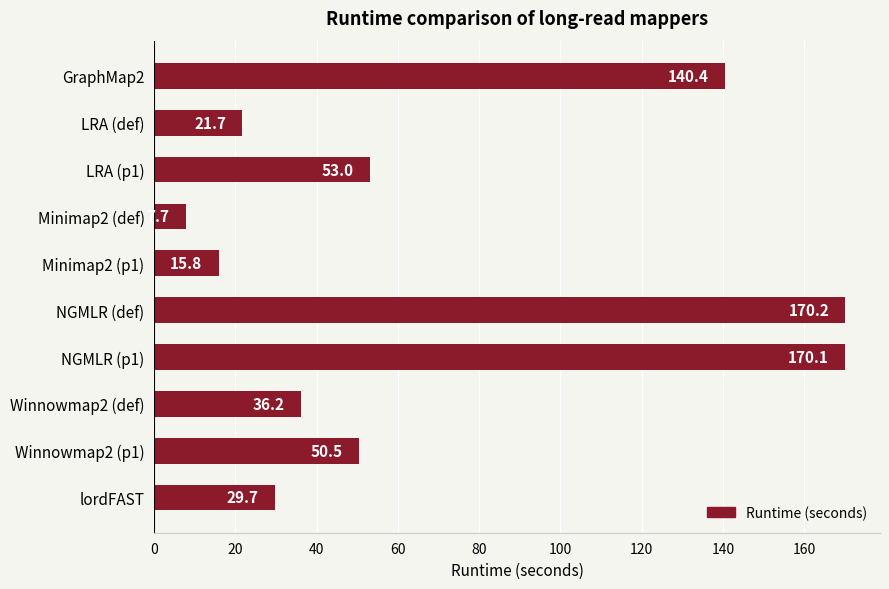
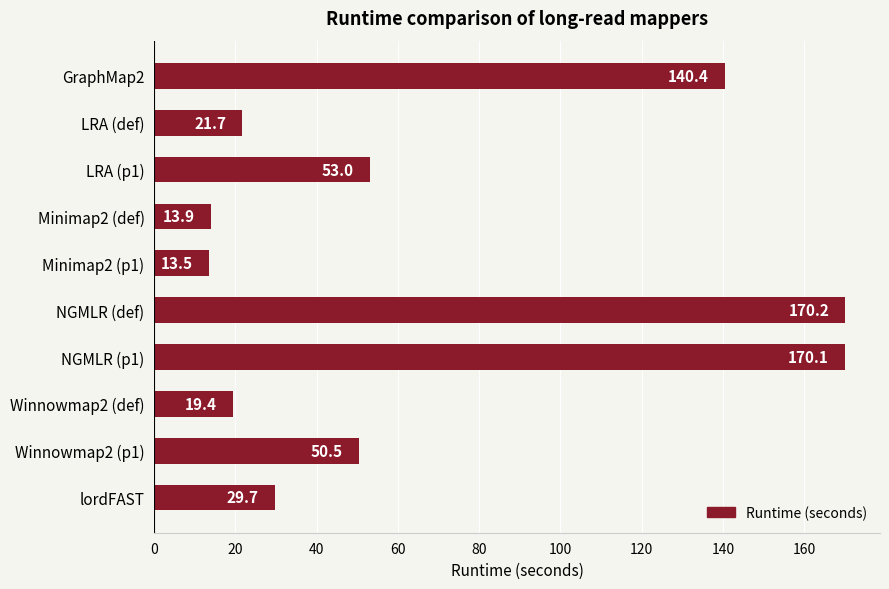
Minimap2 (def): 7.7 -> 13.9
Minimap2 (p1): 15.8 -> 13.5
Winnowmap2 (def): 36.2 -> 19.4
